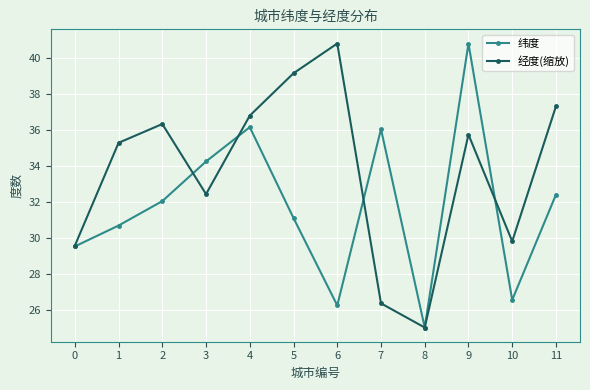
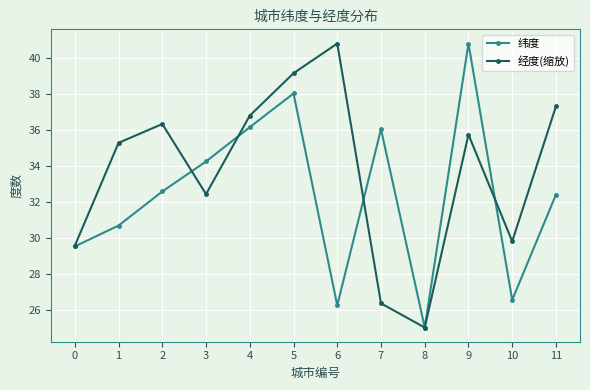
纬度, 2: 32.1 -> 32.6
纬度, 5: 31.1 -> 38.0
